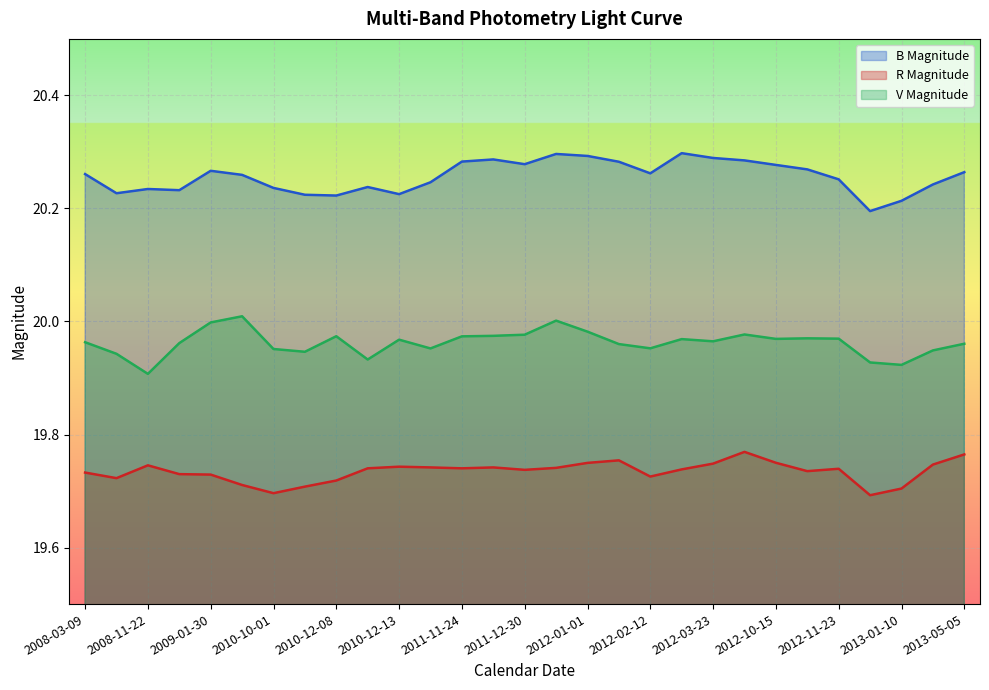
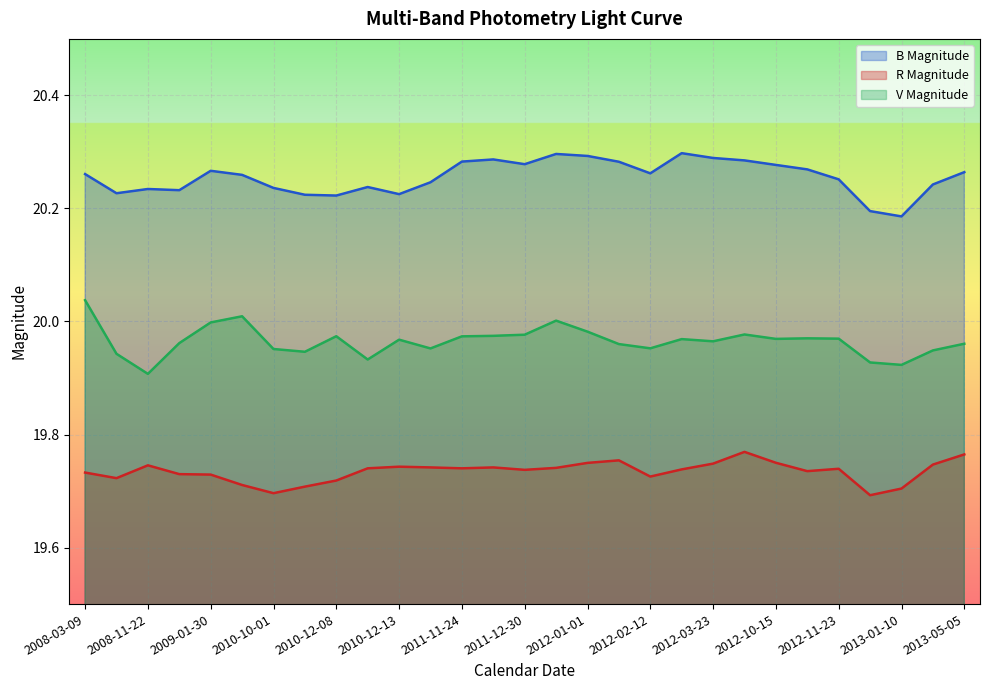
V Magnitude, 2008-03-09: 19.96 -> 20.04
B Magnitude, 2013-01-10: 20.21 -> 20.19
